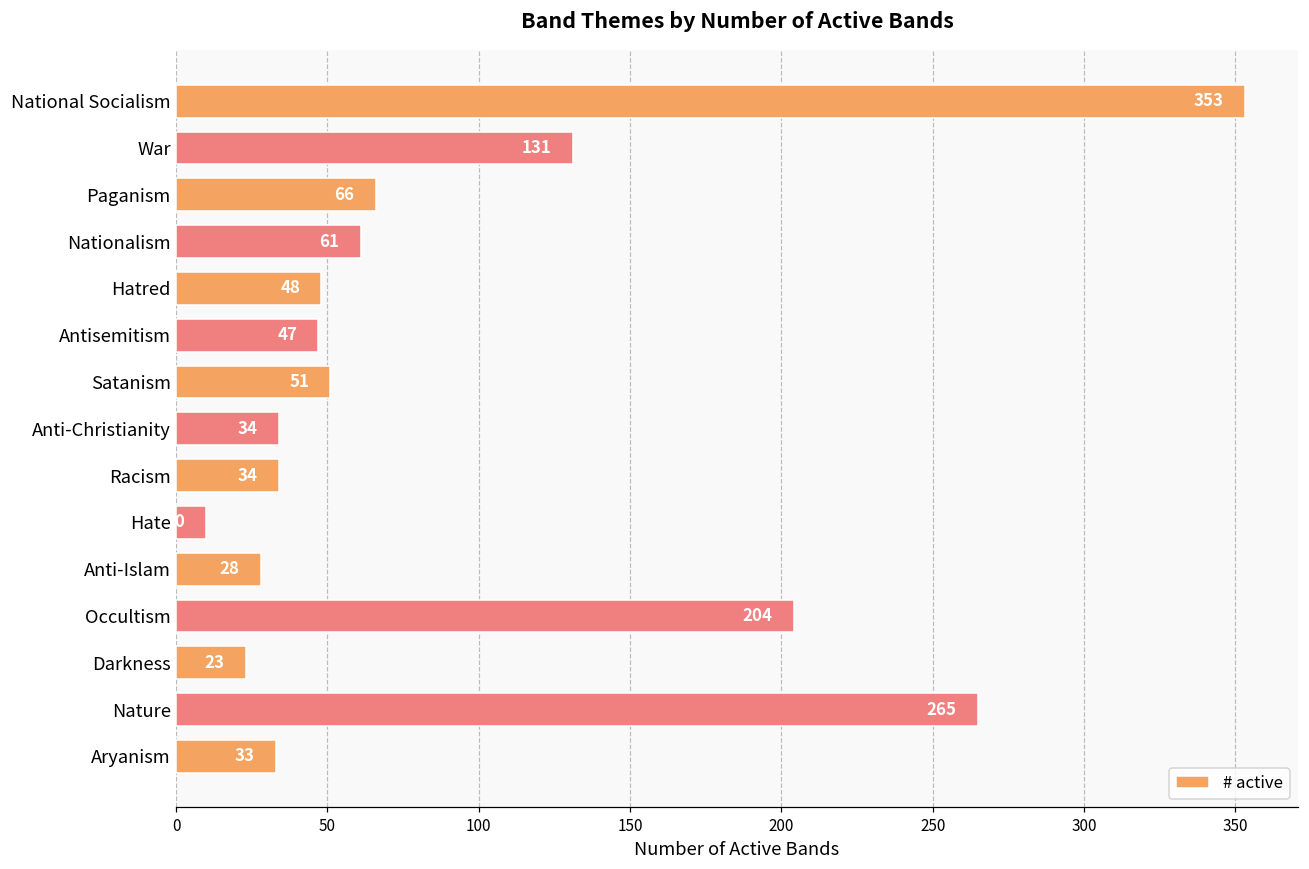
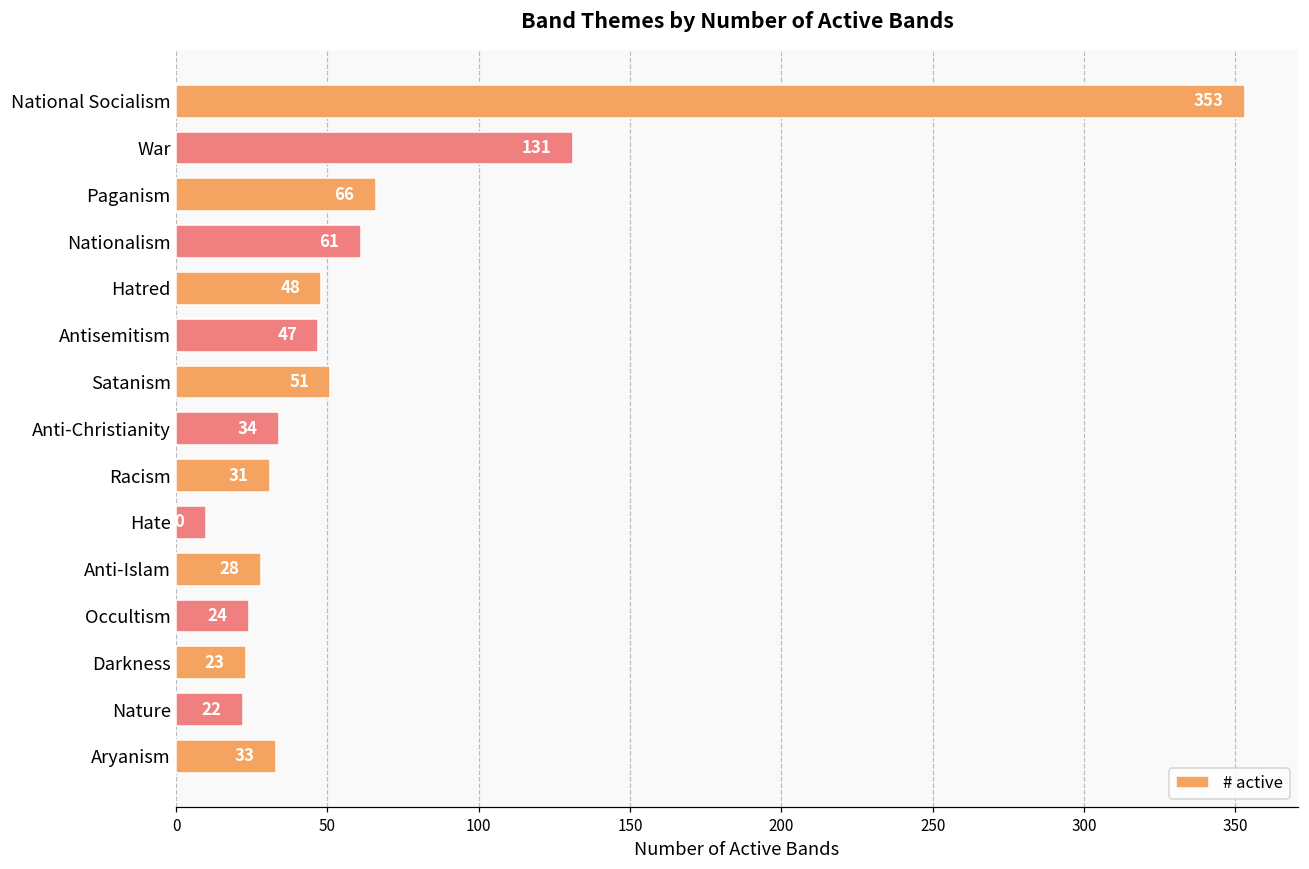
Racism: 34 -> 31
Occultism: 204 -> 24
Nature: 265 -> 22
